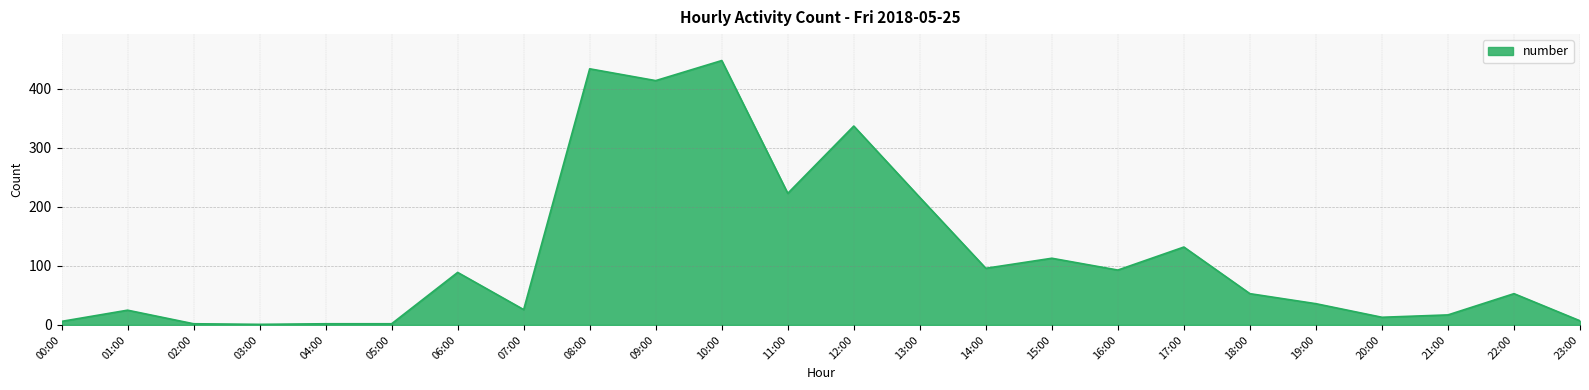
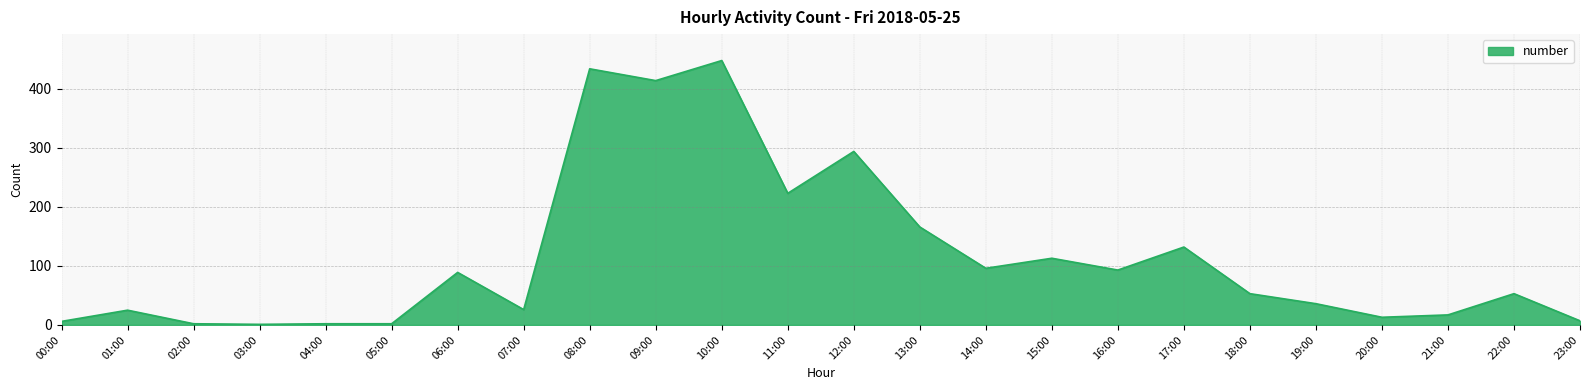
12:00: 340 -> 290
13:00: 220 -> 170
